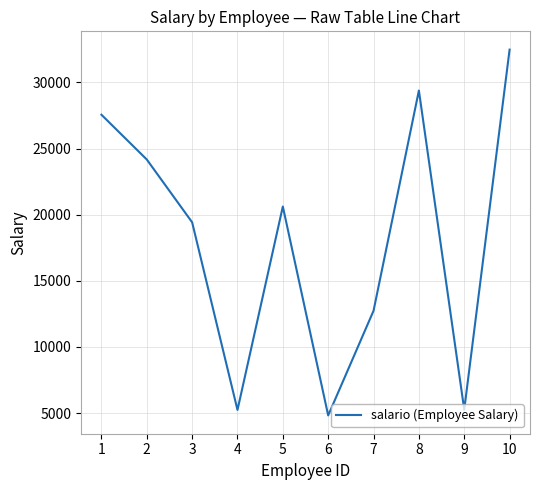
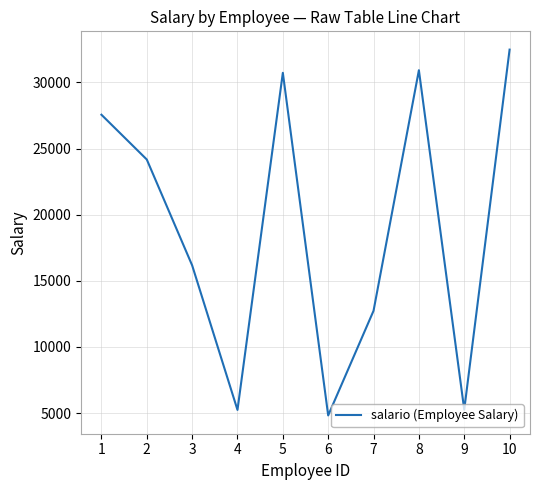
3: 19400 -> 16200
5: 20600 -> 30700
8: 29400 -> 30900
